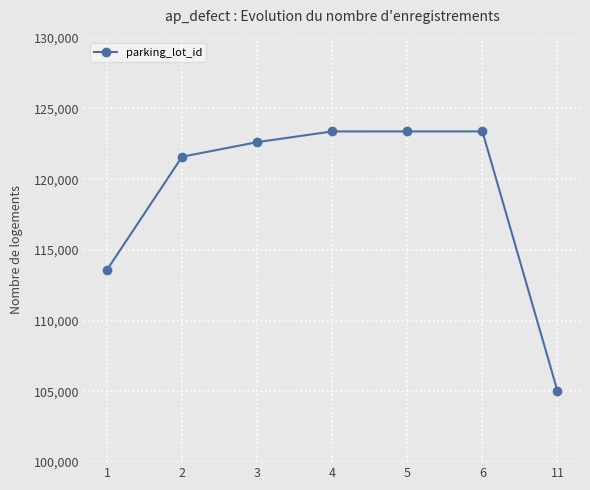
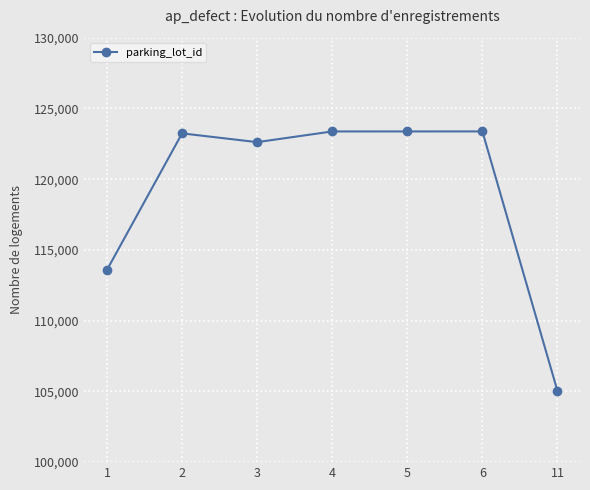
2: 121,600 -> 123,200
